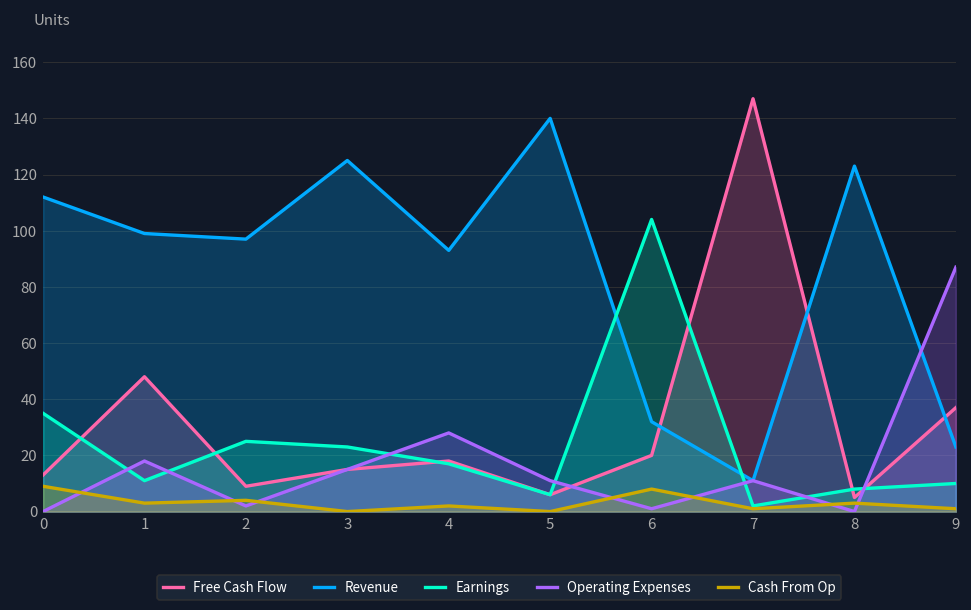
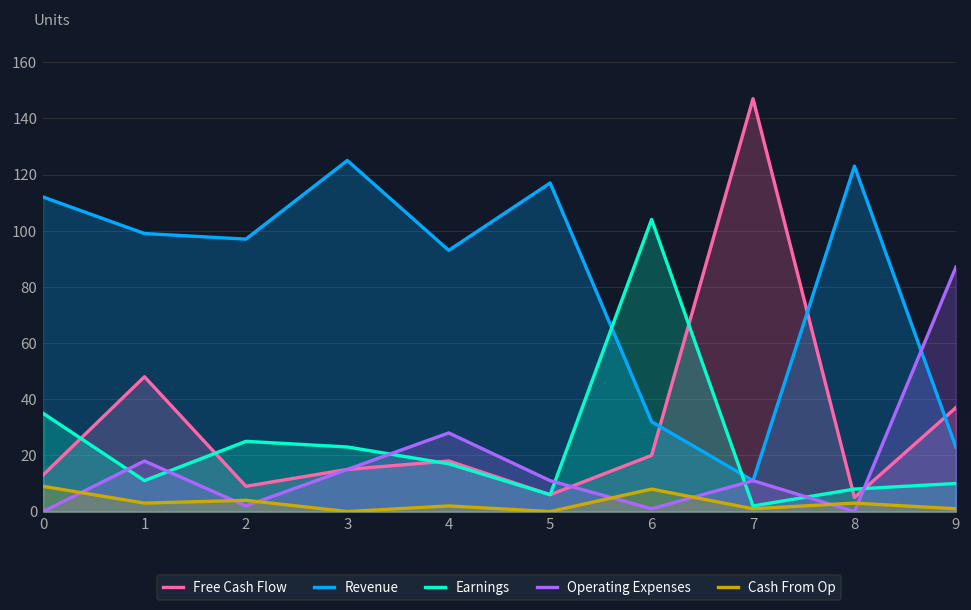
Revenue, 5: 140 -> 117
